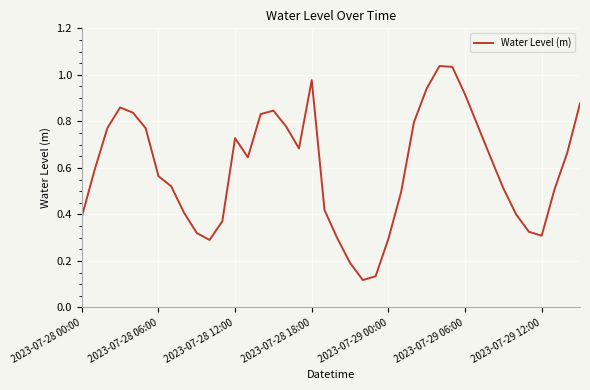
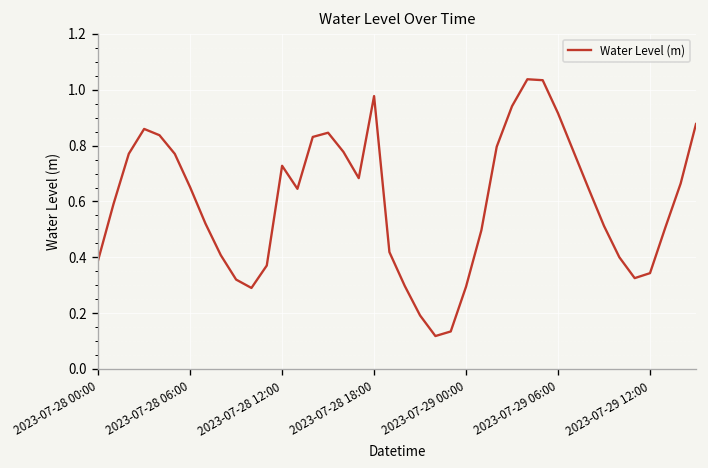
2023-07-28 06:00: 0.56 -> 0.65
2023-07-29 12:00: 0.31 -> 0.34
